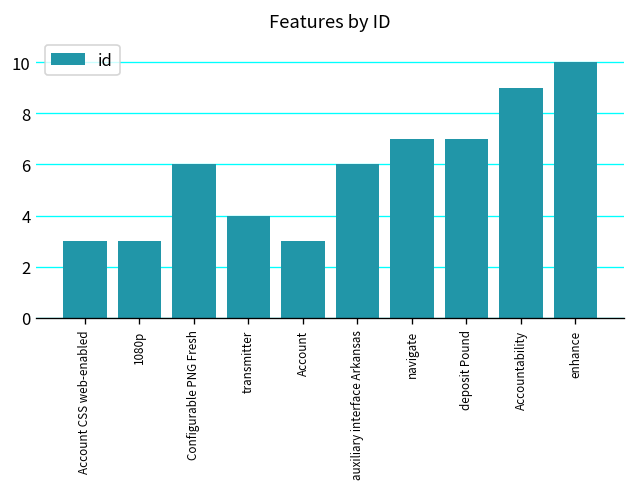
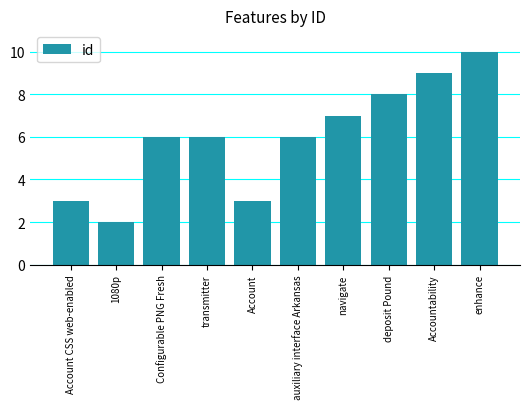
1080p: 3 -> 2
transmitter: 4 -> 6
deposit Pound: 7 -> 8
